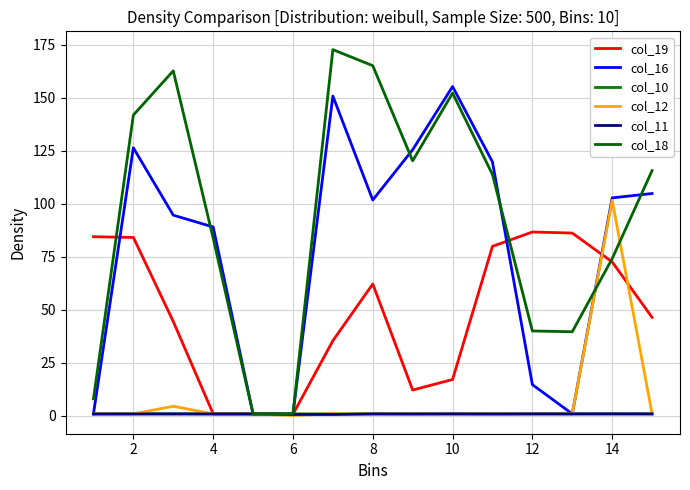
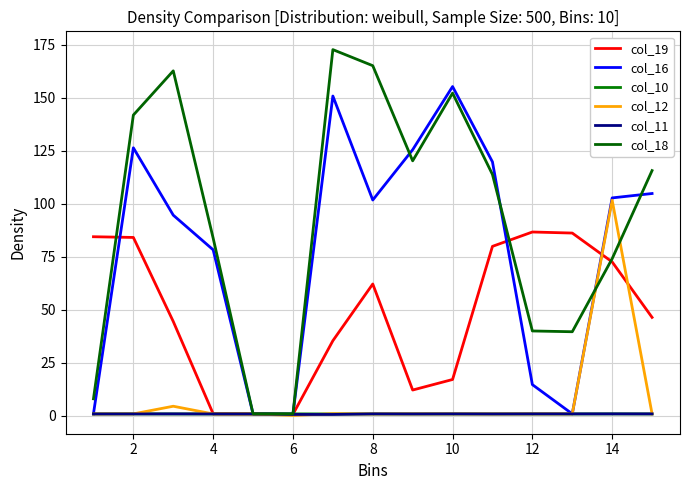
col_16, 4: 89 -> 78
